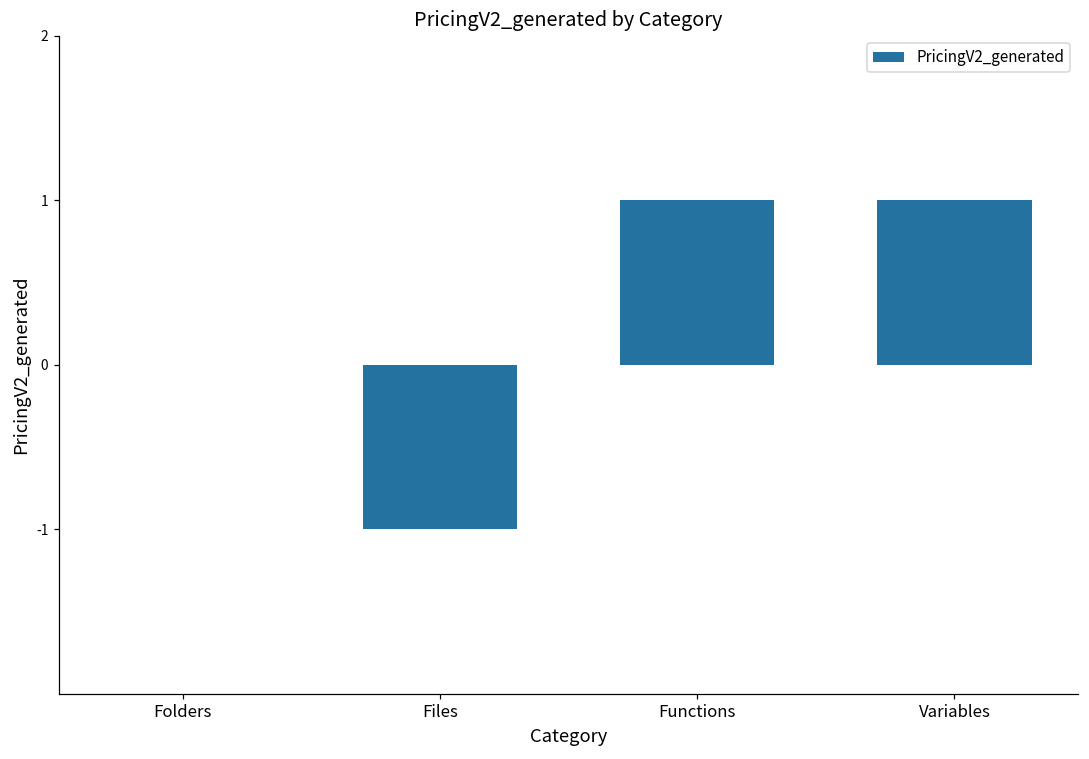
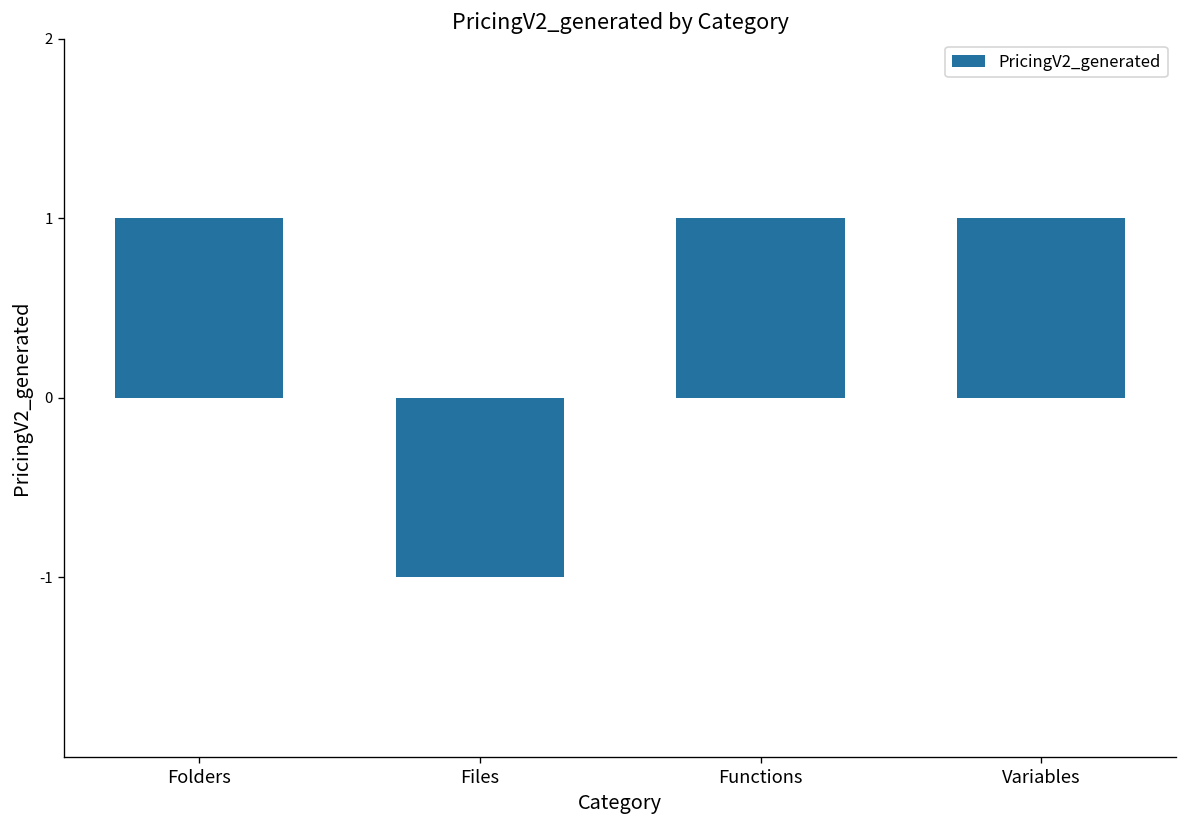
Folders: 0 -> 1
